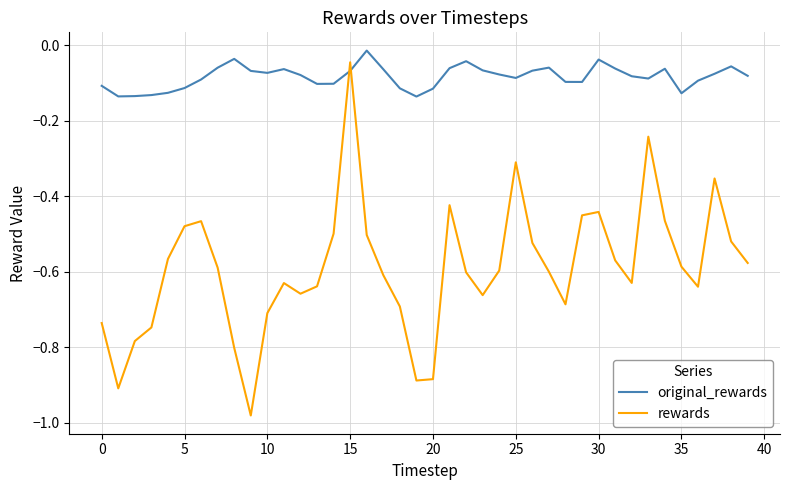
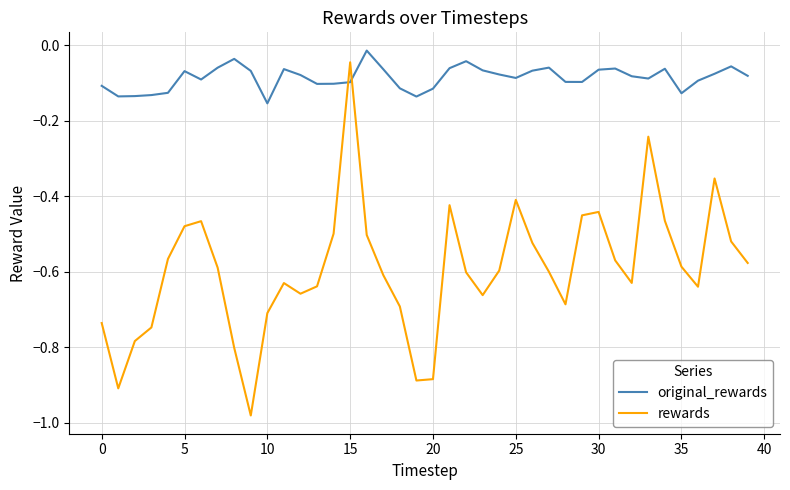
original_rewards, 5: -0.11 -> -0.07
original_rewards, 10: -0.07 -> -0.15
original_rewards, 15: -0.07 -> -0.10
rewards, 25: -0.31 -> -0.41
original_rewards, 30: -0.04 -> -0.06
